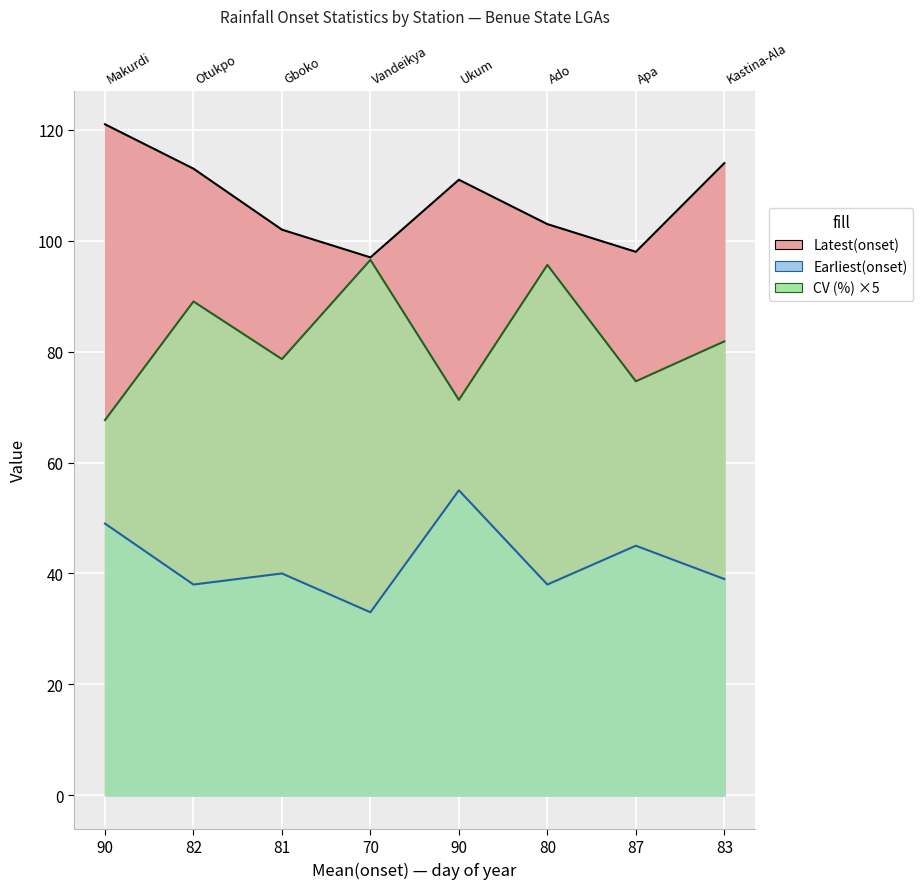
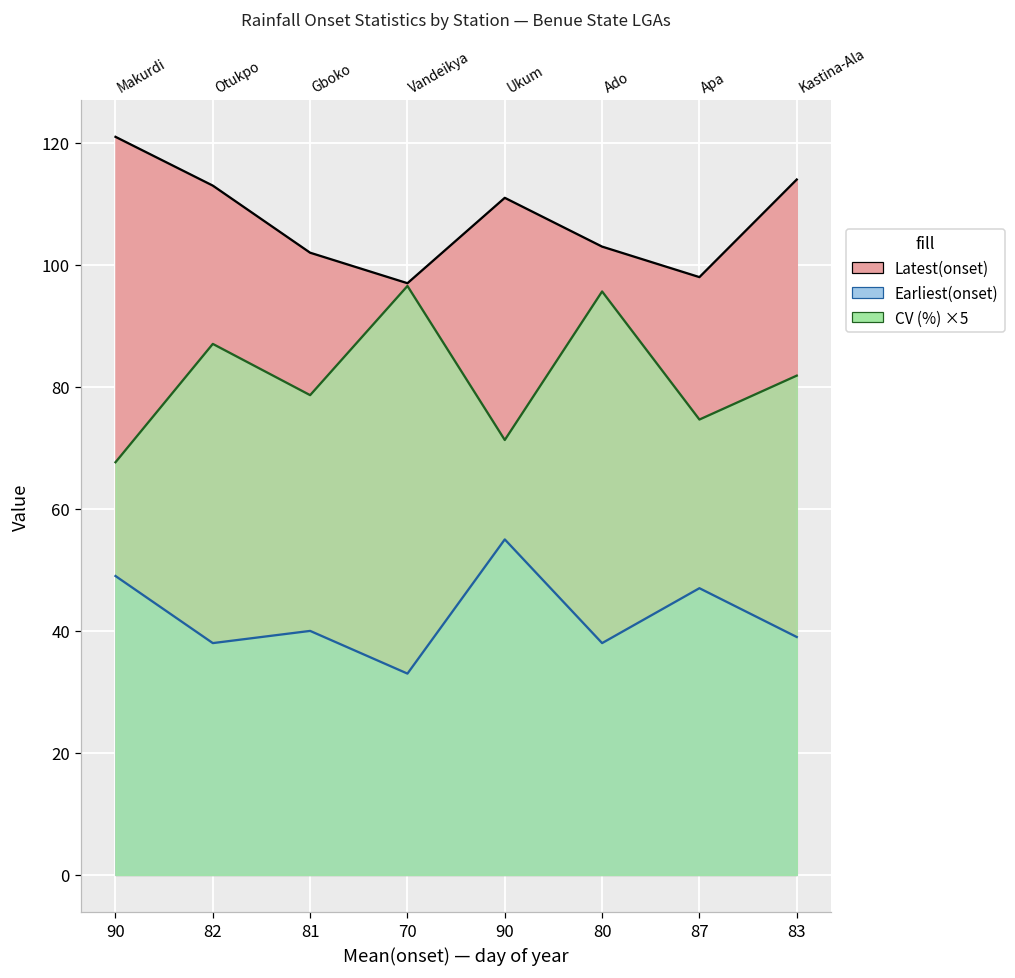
CV (%) ×5, 82: 89 -> 87
Earliest(onset), 87: 45 -> 47
